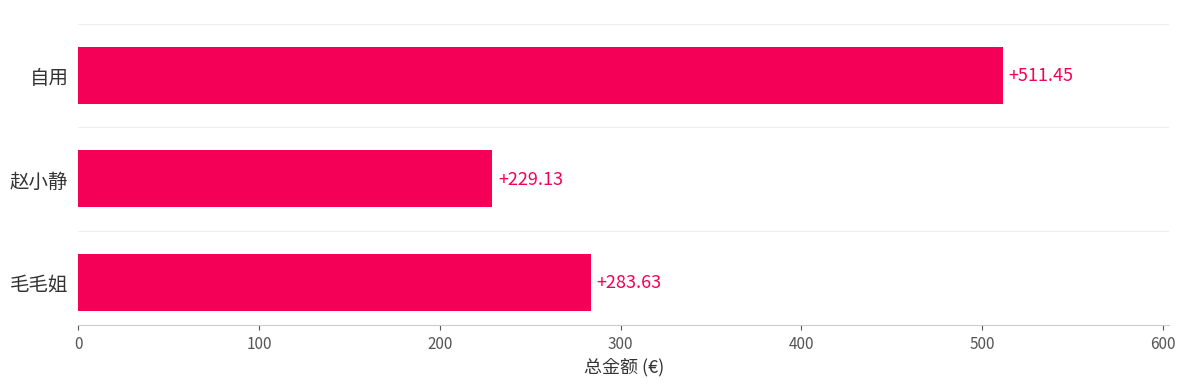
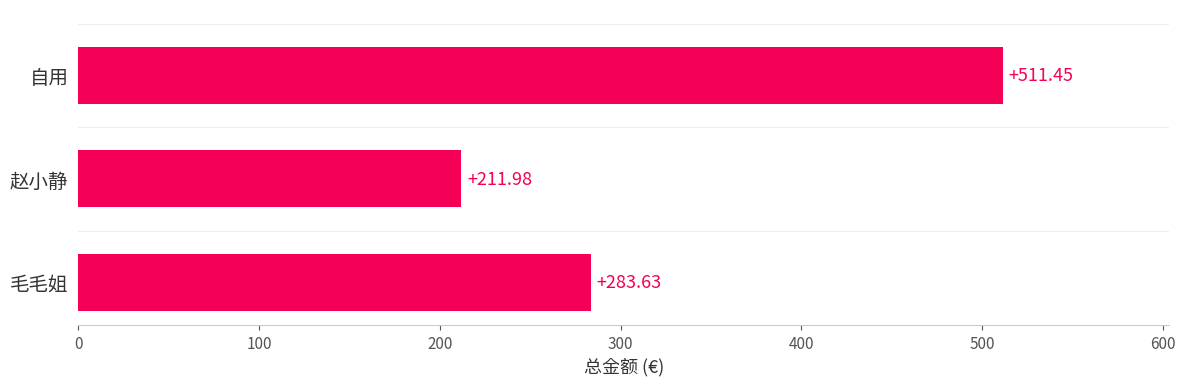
赵小静: +229.13 -> +211.98
